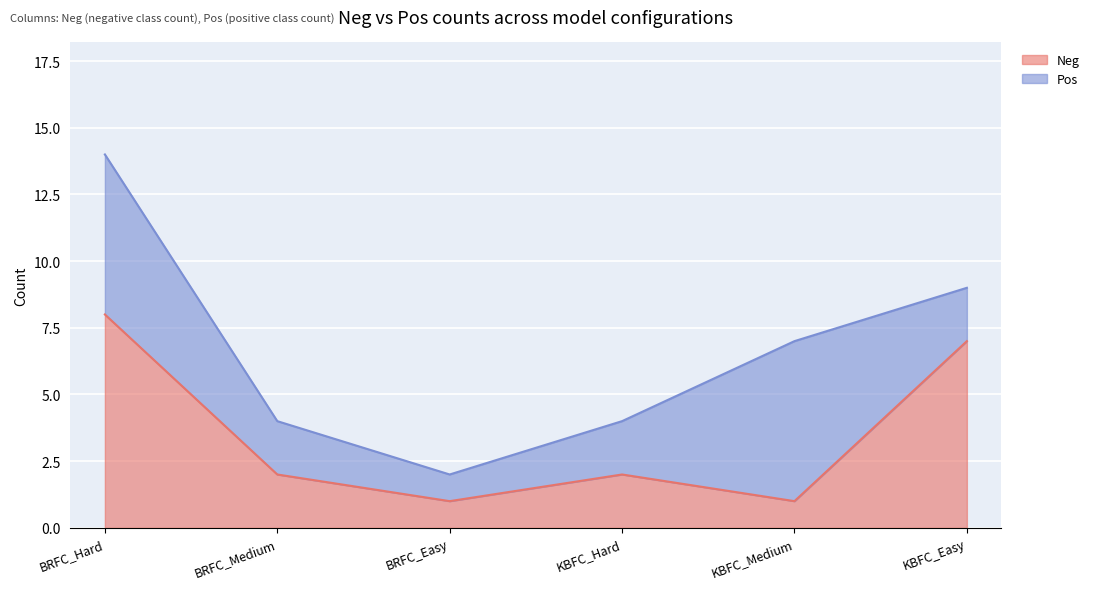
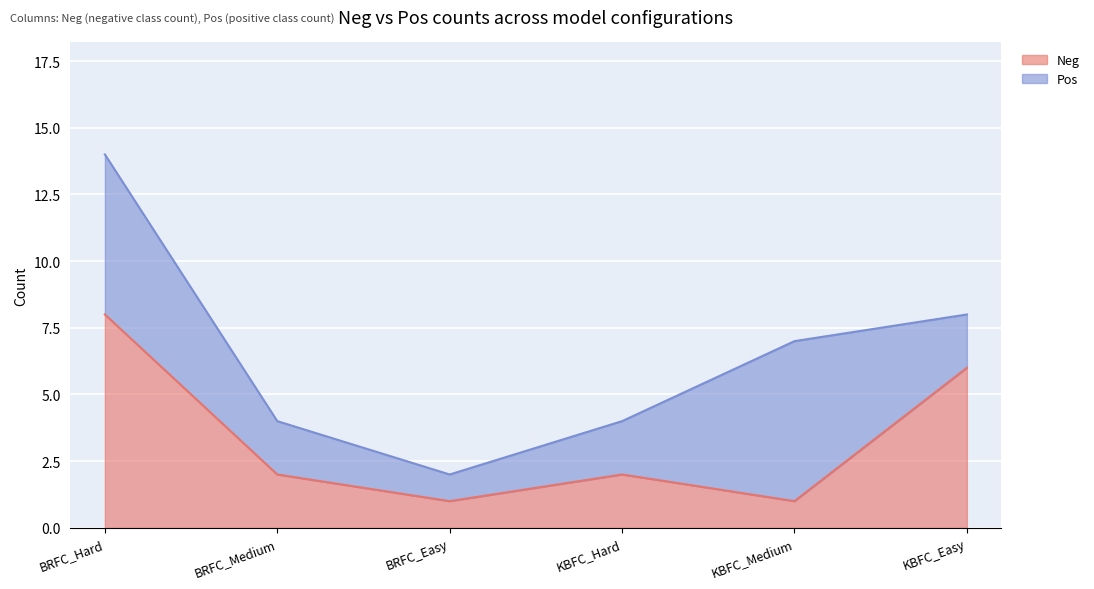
Neg, KBFC_Easy: 7 -> 6
